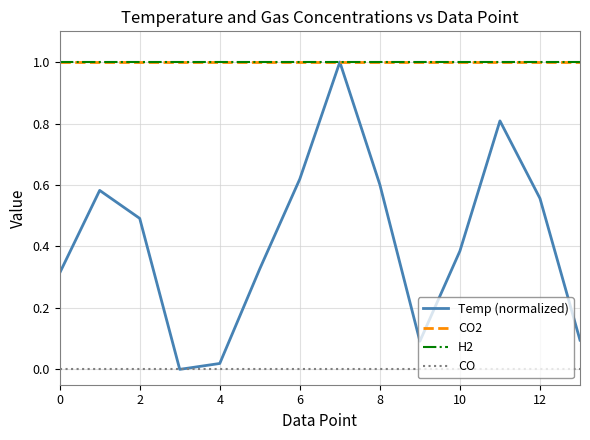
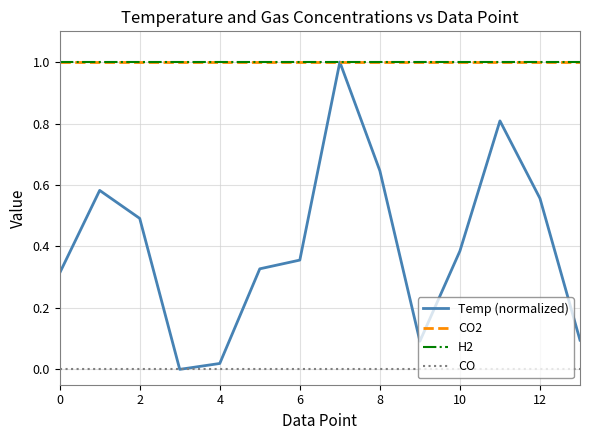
Temp (normalized), 6: 0.62 -> 0.36
Temp (normalized), 8: 0.60 -> 0.65
